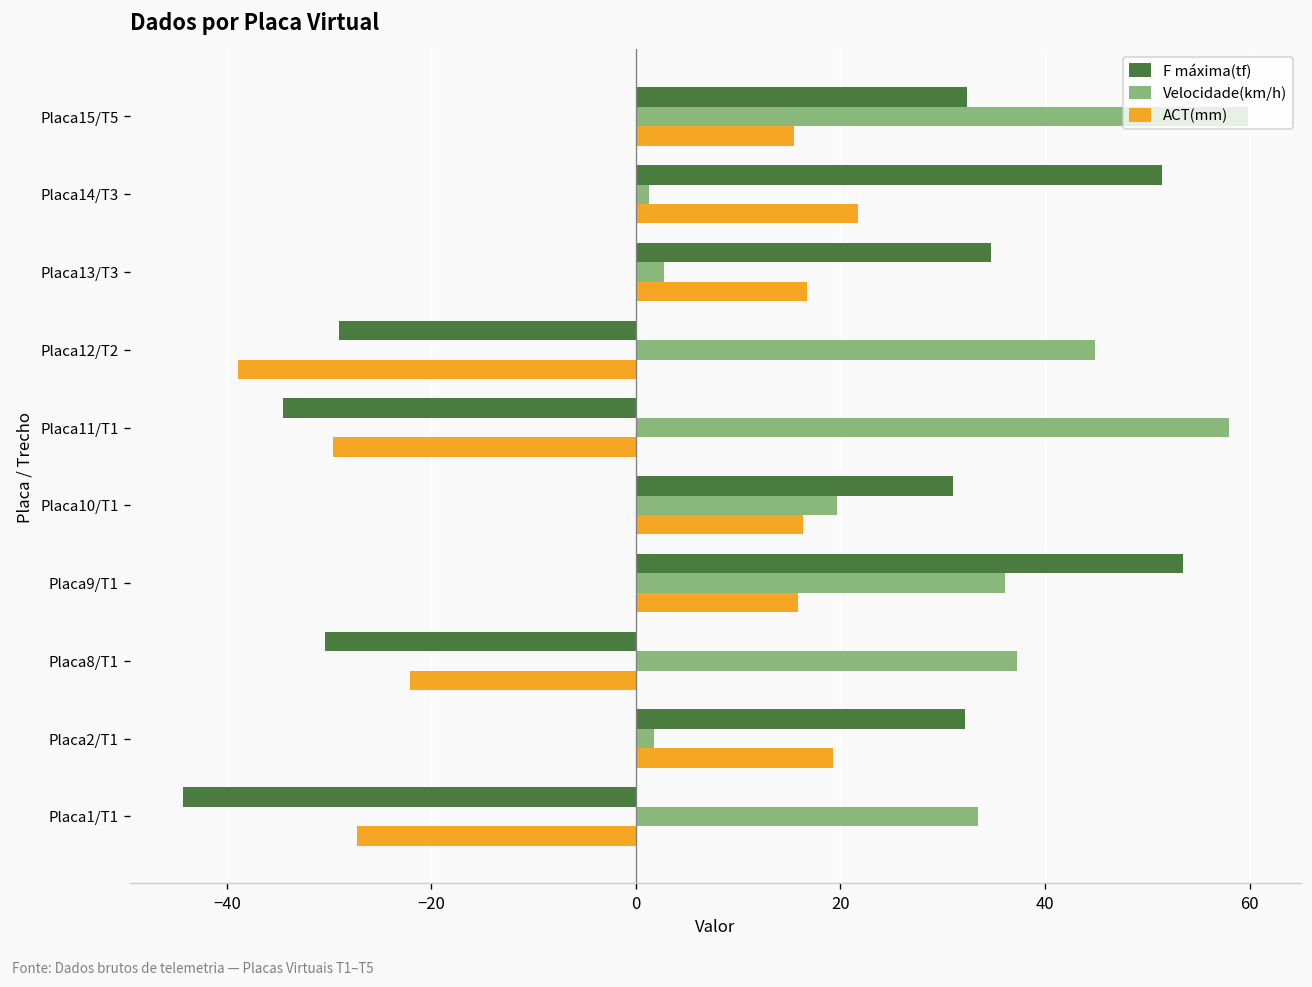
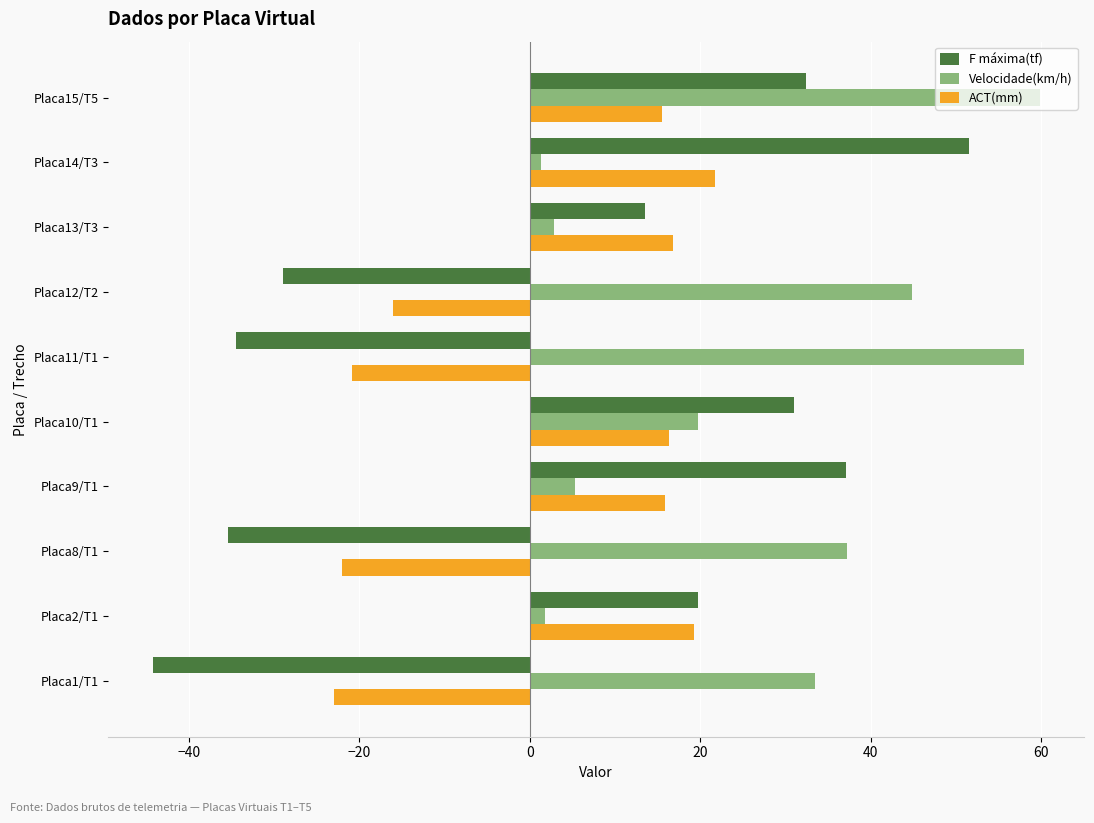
F máxima(tf), Placa13/T3: 35 -> 13
ACT(mm), Placa12/T2: -39 -> -16
ACT(mm), Placa11/T1: -30 -> -21
F máxima(tf), Placa9/T1: 54 -> 37
Velocidade(km/h), Placa9/T1: 36 -> 5
F máxima(tf), Placa8/T1: -30 -> -35
F máxima(tf), Placa2/T1: 32 -> 20
ACT(mm), Placa1/T1: -27 -> -23
